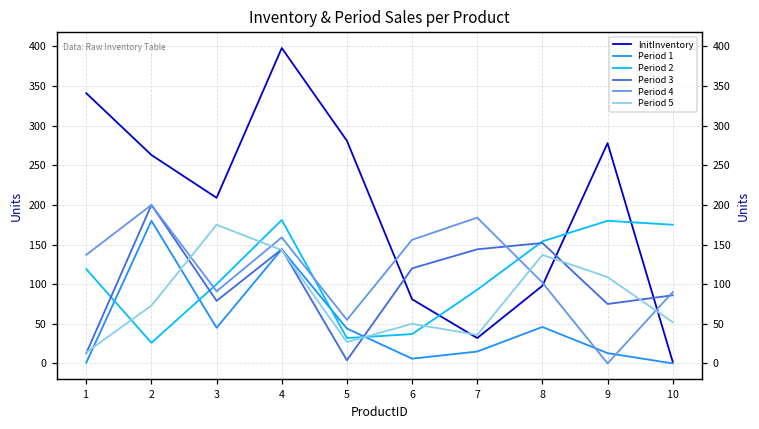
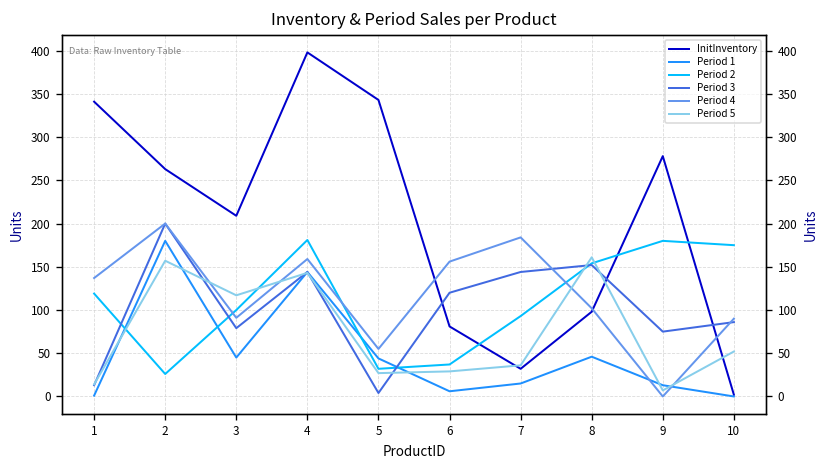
Period 5, 2: 70 -> 160
Period 5, 3: 180 -> 120
InitInventory, 5: 280 -> 340
Period 5, 6: 50 -> 30
Period 5, 8: 140 -> 160
Period 5, 9: 110 -> 10
